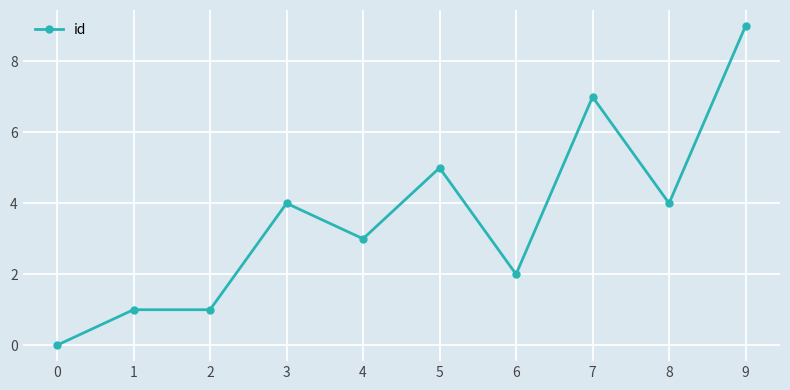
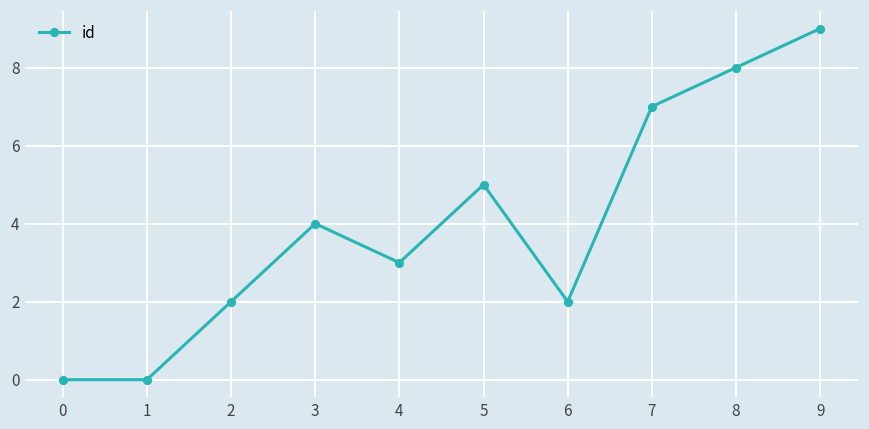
1: 1 -> 0
2: 1 -> 2
8: 4 -> 8
